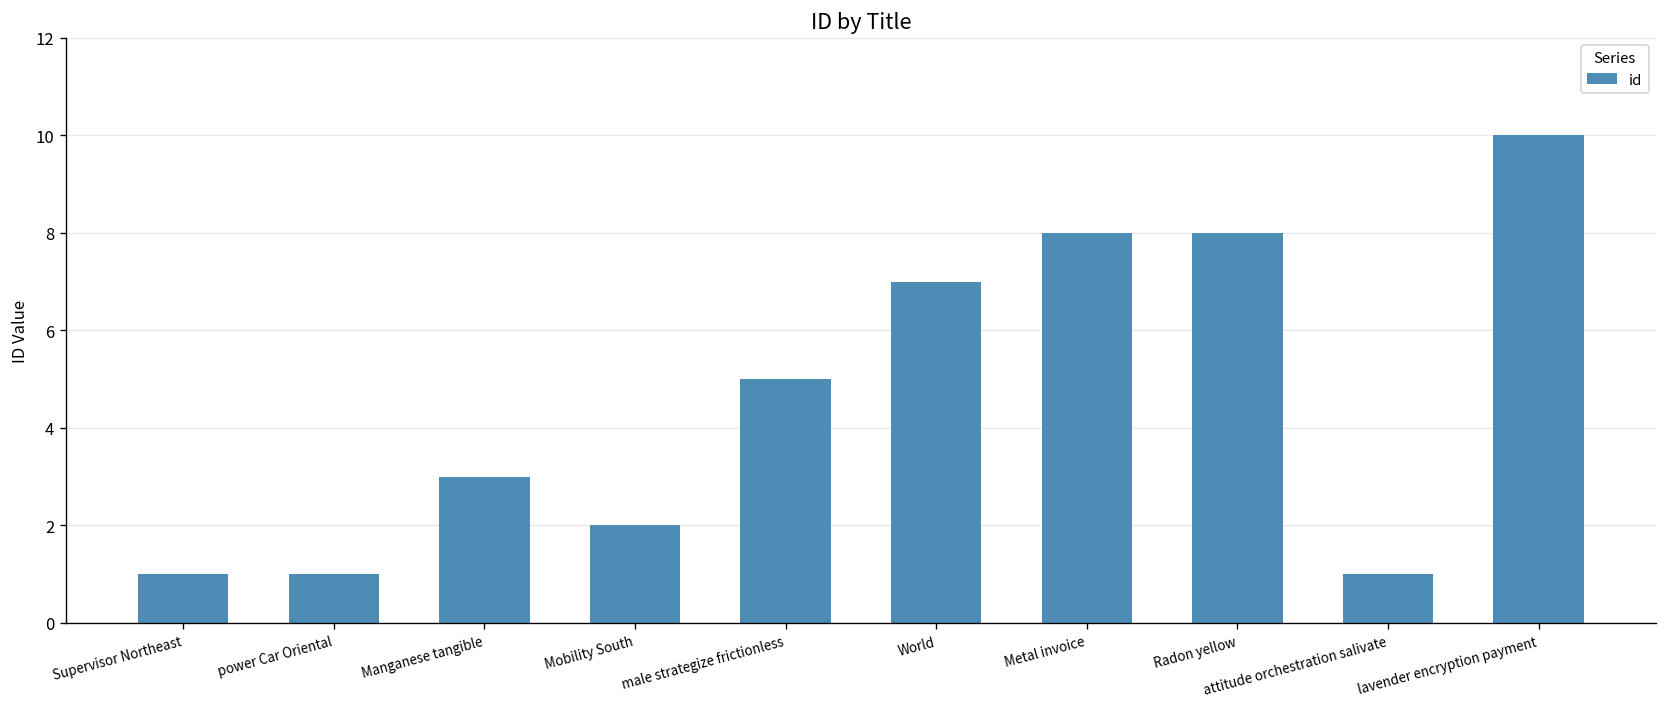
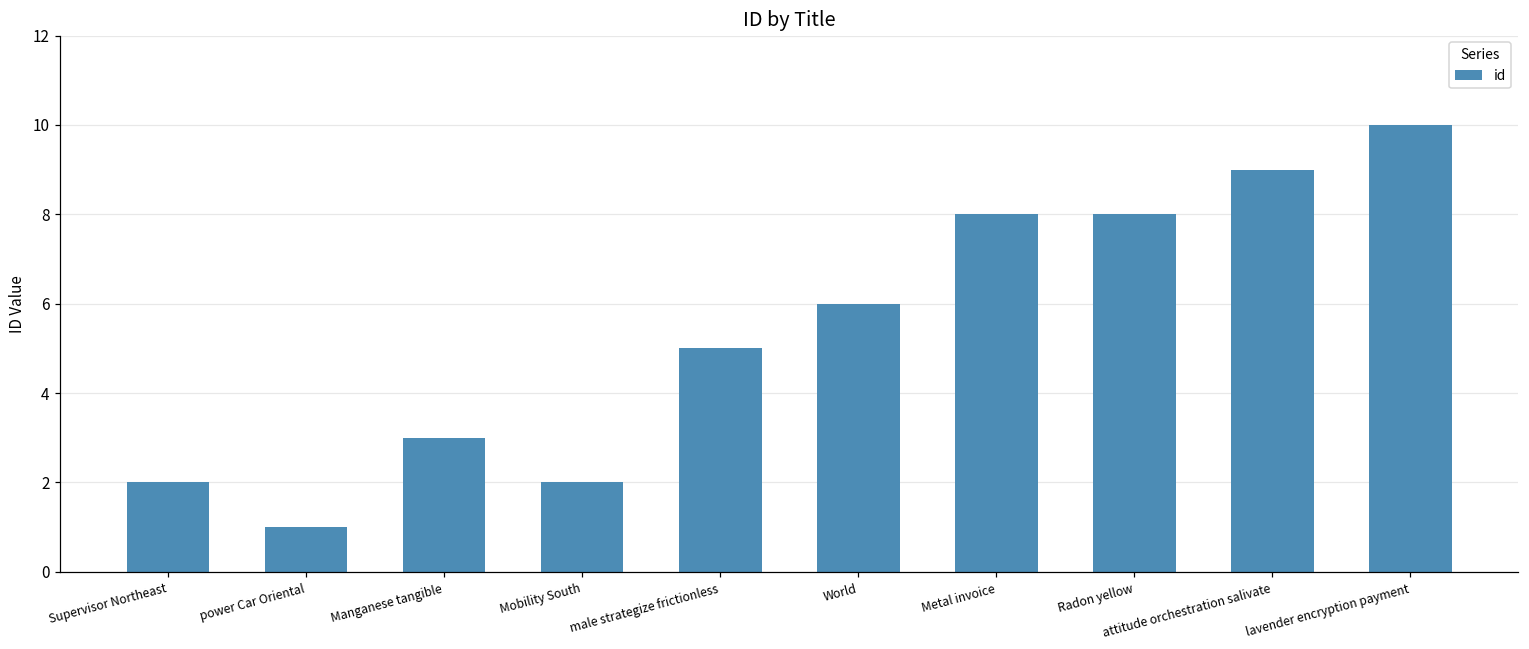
Supervisor Northeast: 1 -> 2
World: 7 -> 6
attitude orchestration salivate: 1 -> 9
